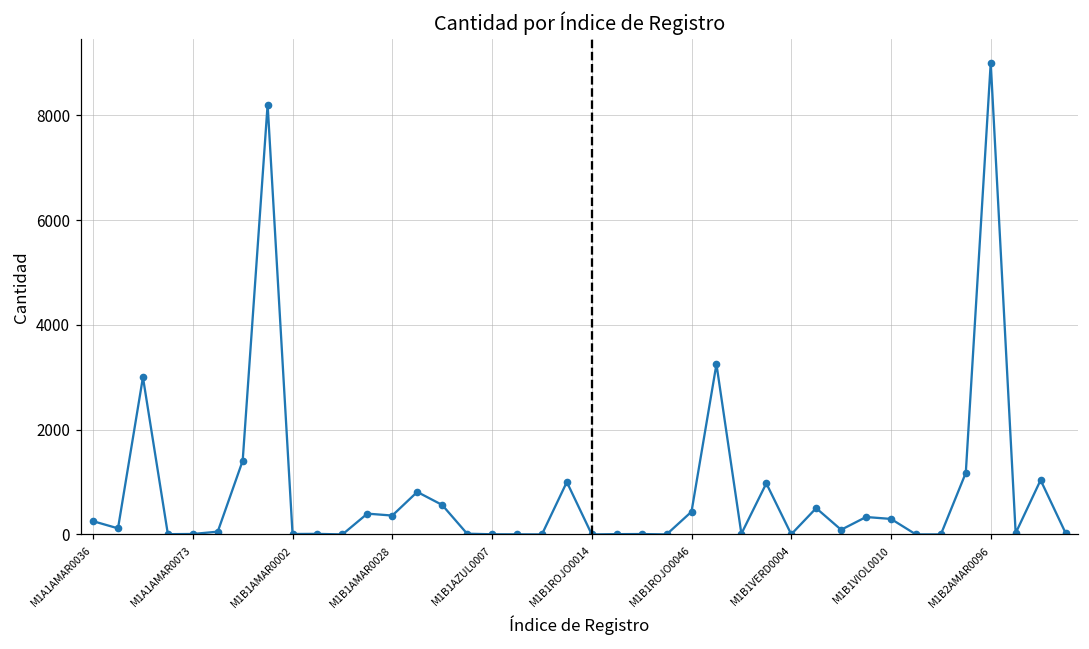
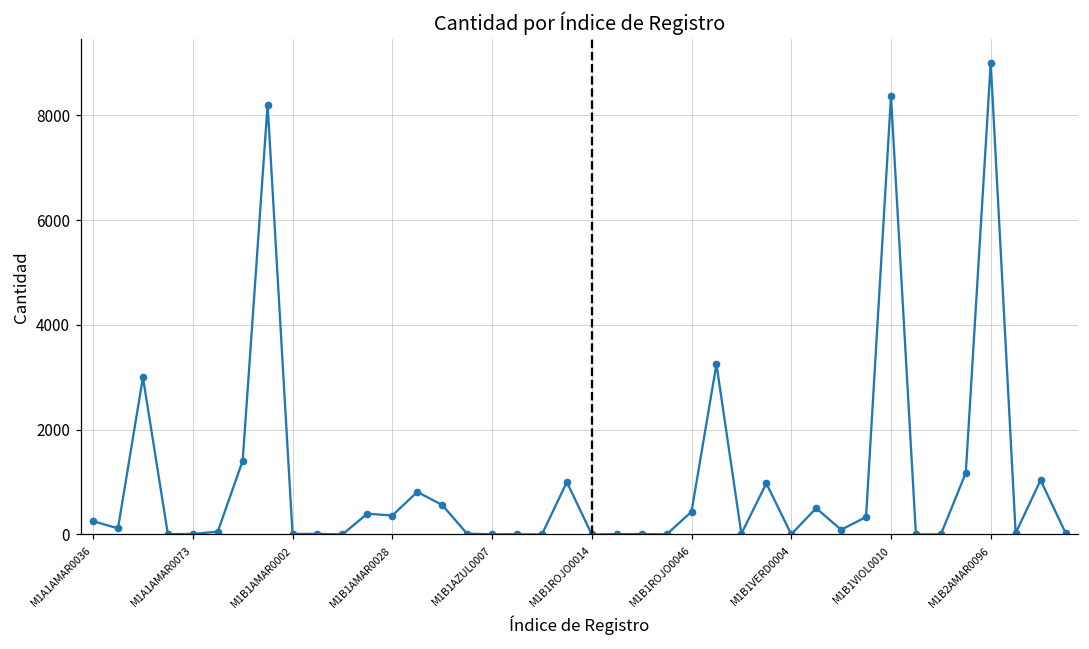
M1B1VIOL0010: 300 -> 8400
